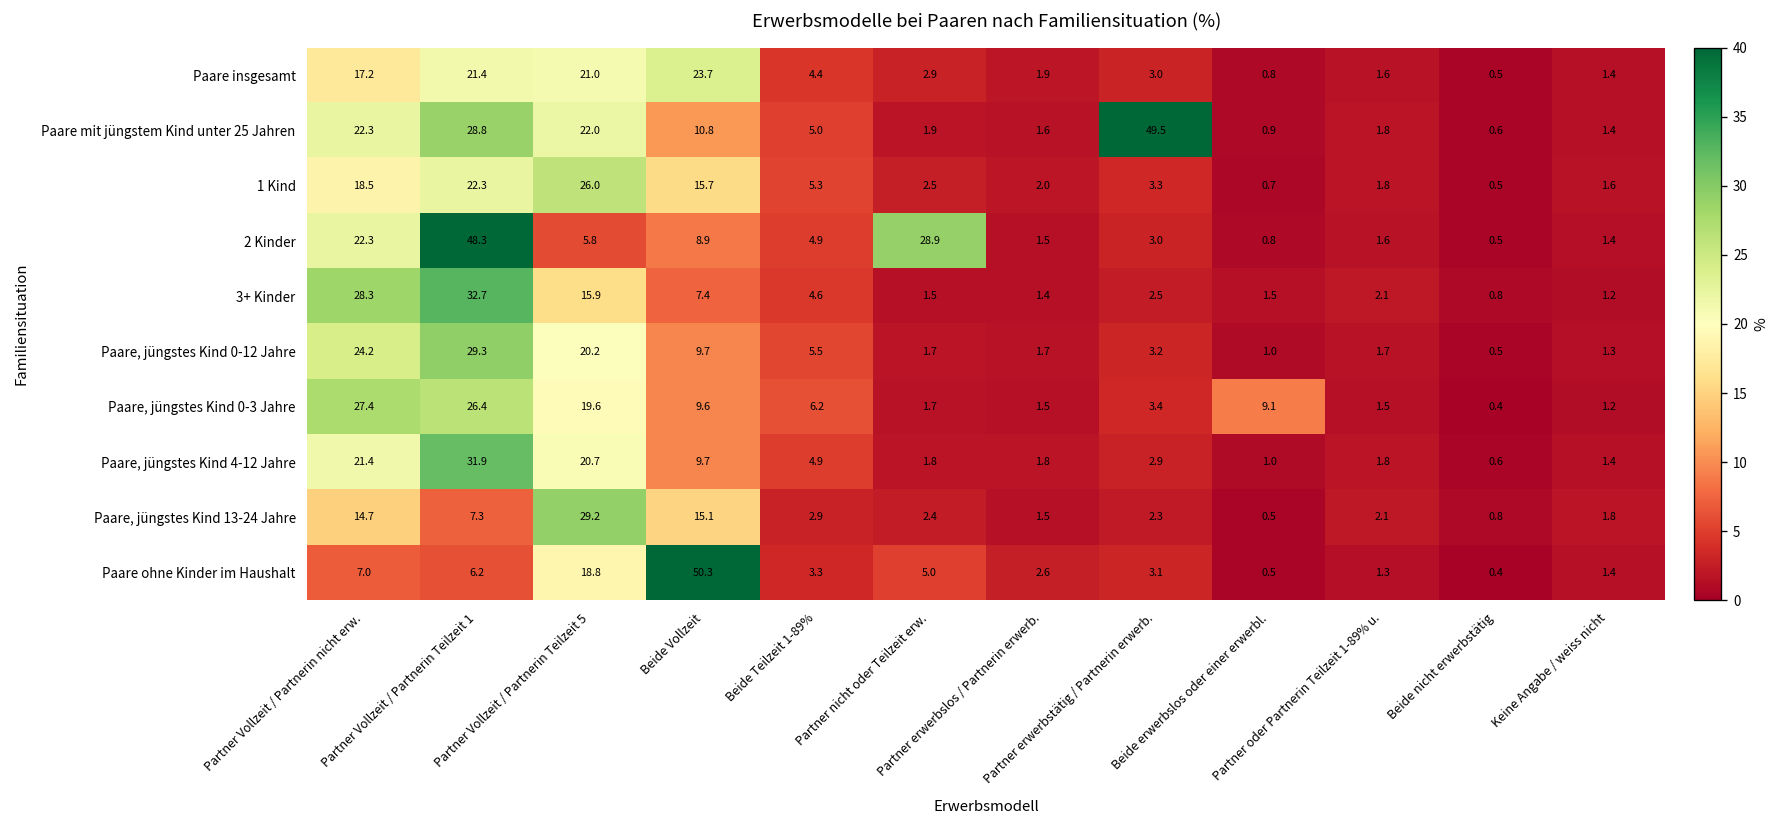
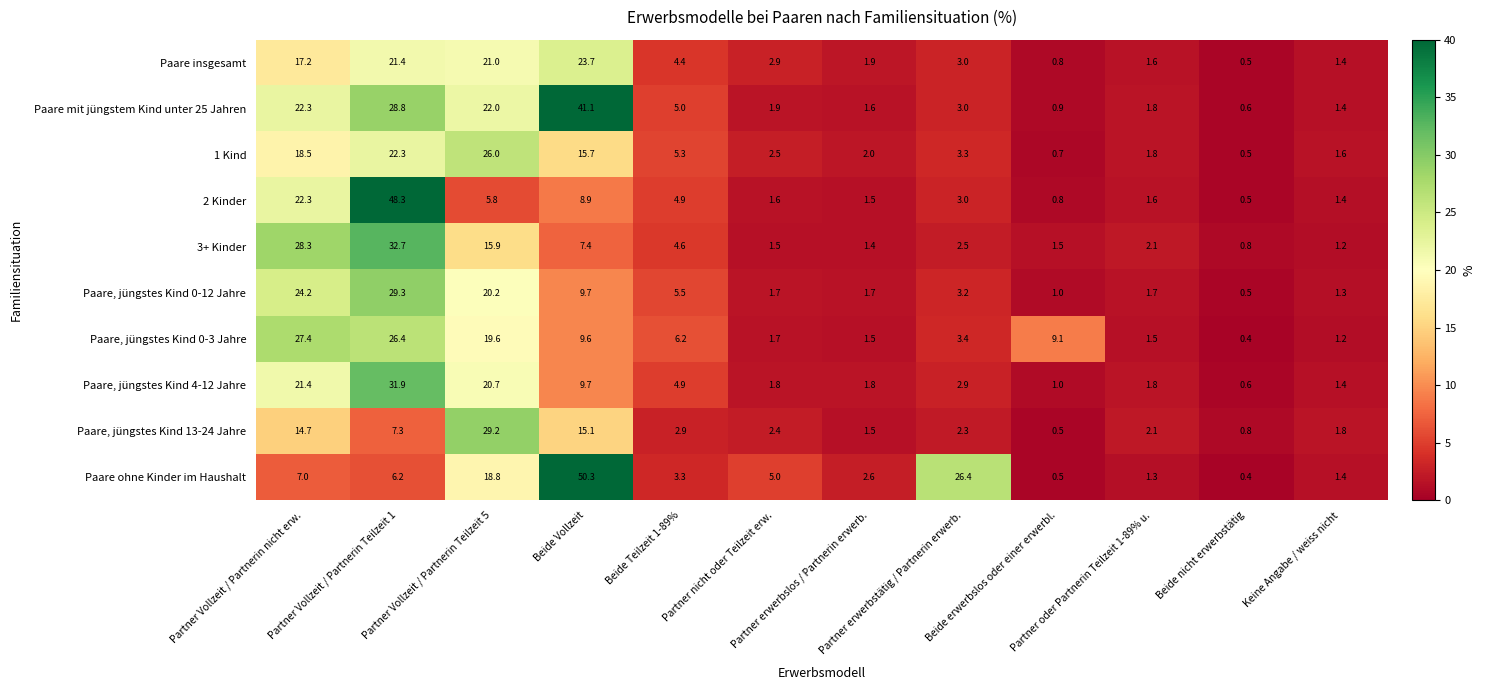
Paare mit jüngstem Kind unter 25 Jahren, Beide Vollzeit: 10.8 -> 41.1
Paare mit jüngstem Kind unter 25 Jahren, Partner erwerbstätig / Partnerin erwerb.: 49.5 -> 3.0
2 Kinder, Partner nicht oder Teilzeit erw.: 28.9 -> 1.6
Paare ohne Kinder im Haushalt, Partner erwerbstätig / Partnerin erwerb.: 3.1 -> 26.4
